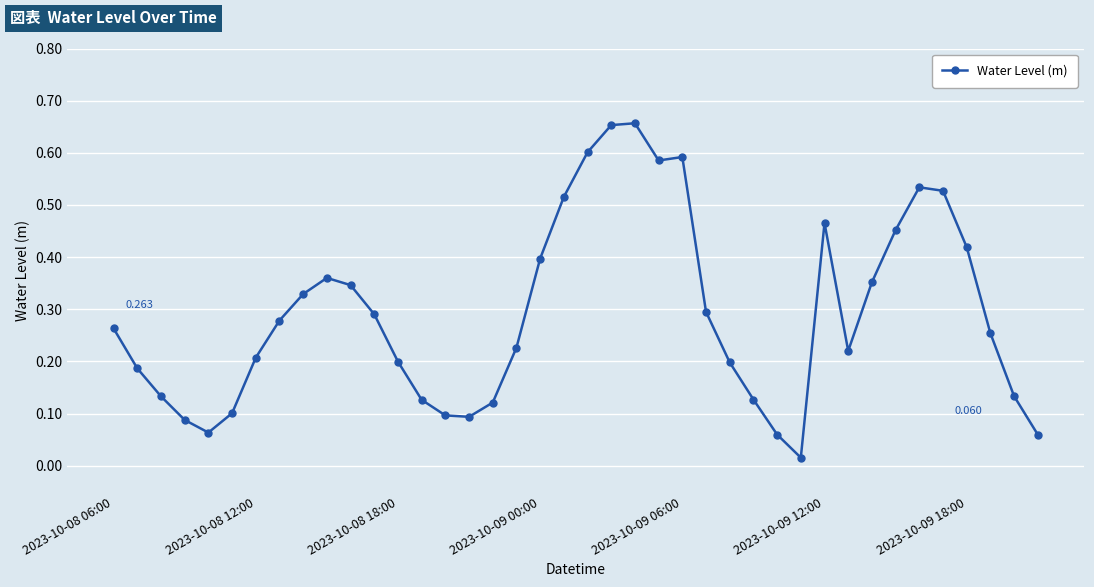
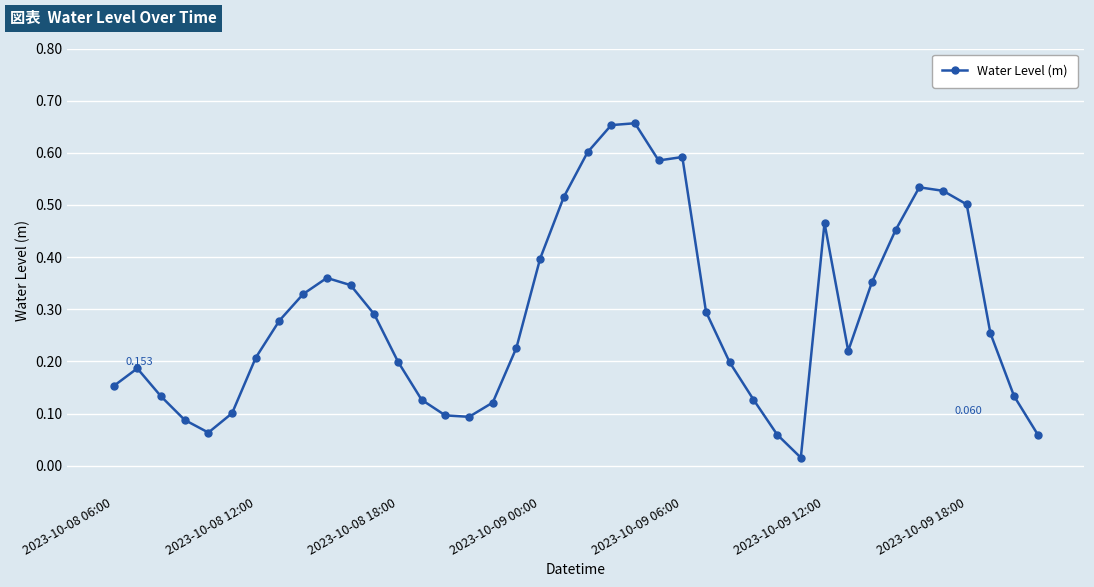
2023-10-08 06:00: 0.263 -> 0.153
2023-10-09 18:00: 0.42 -> 0.50
